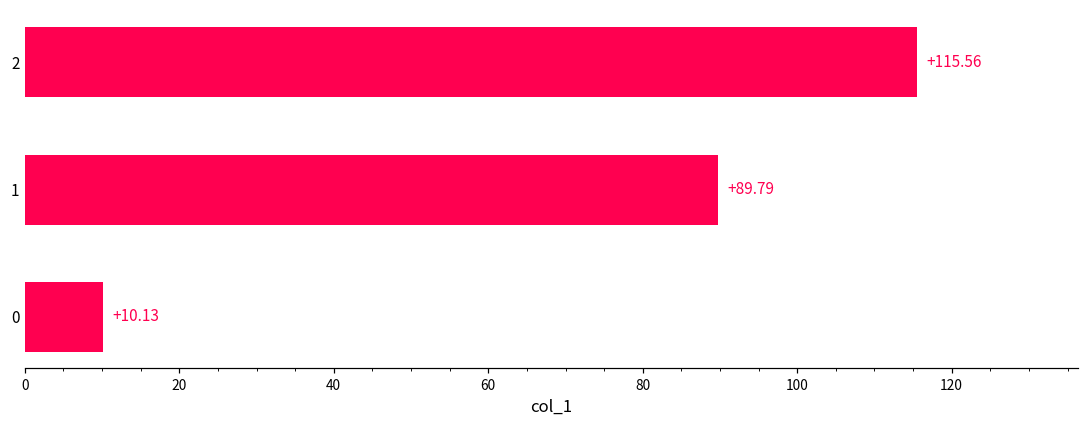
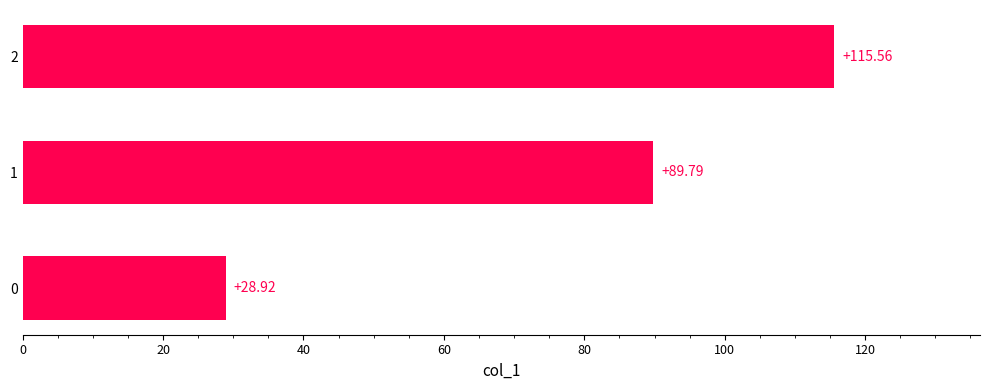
0: +10.13 -> +28.92
